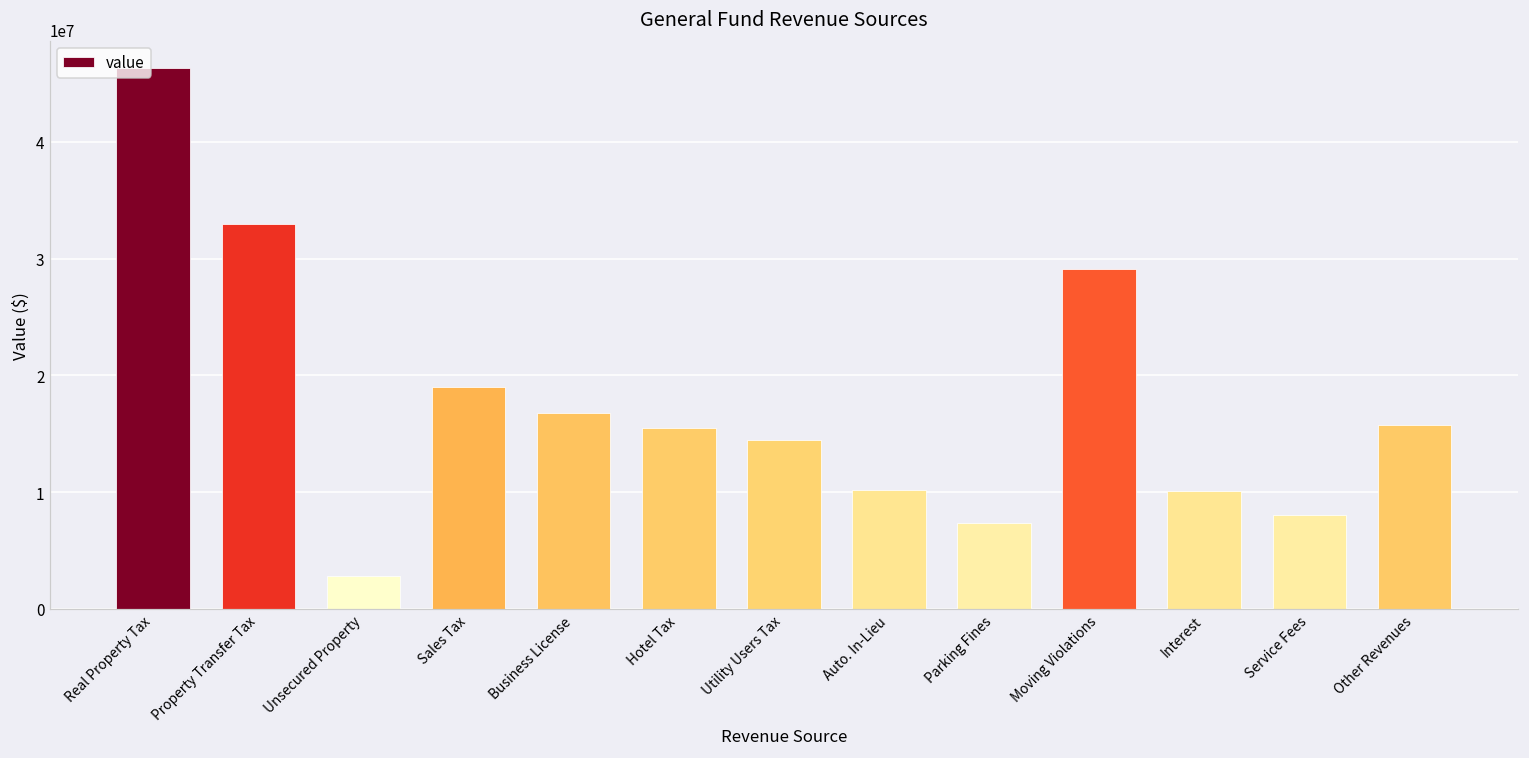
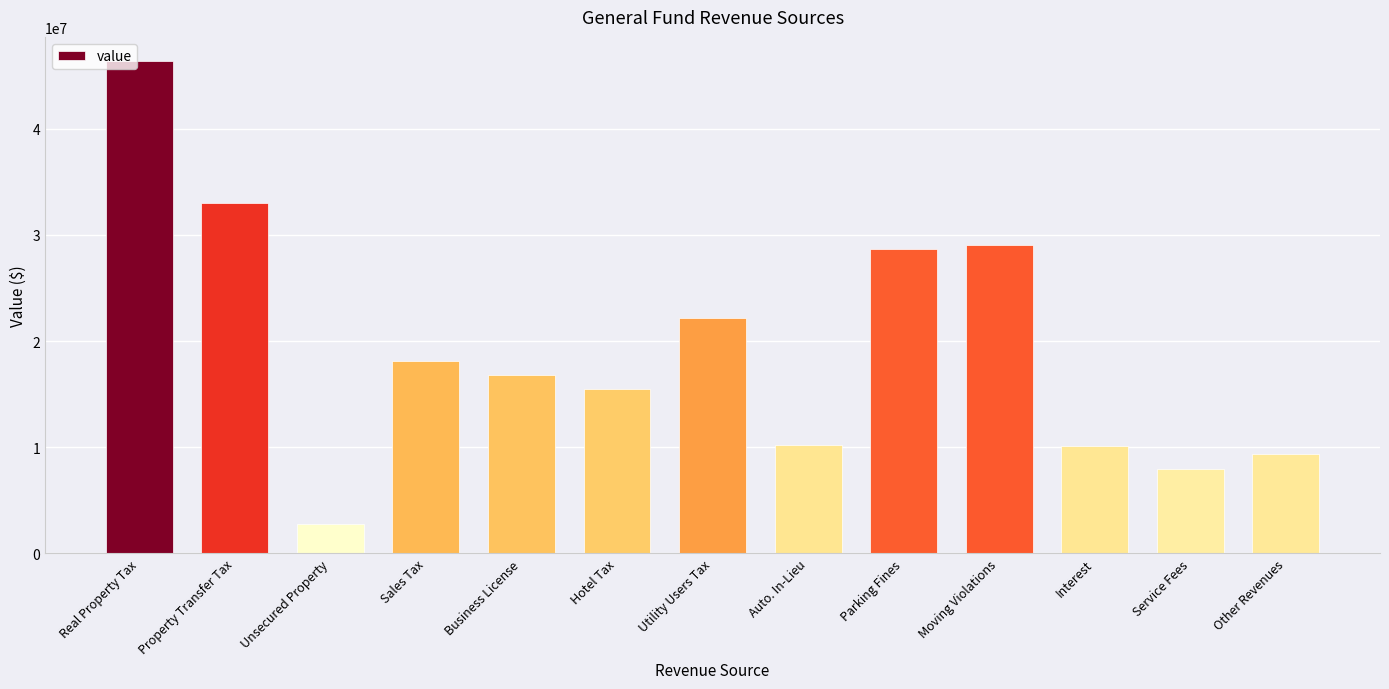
Sales Tax: 19000000 -> 18100000
Utility Users Tax: 14400000 -> 22200000
Parking Fines: 7300000 -> 28700000
Other Revenues: 15700000 -> 9400000
